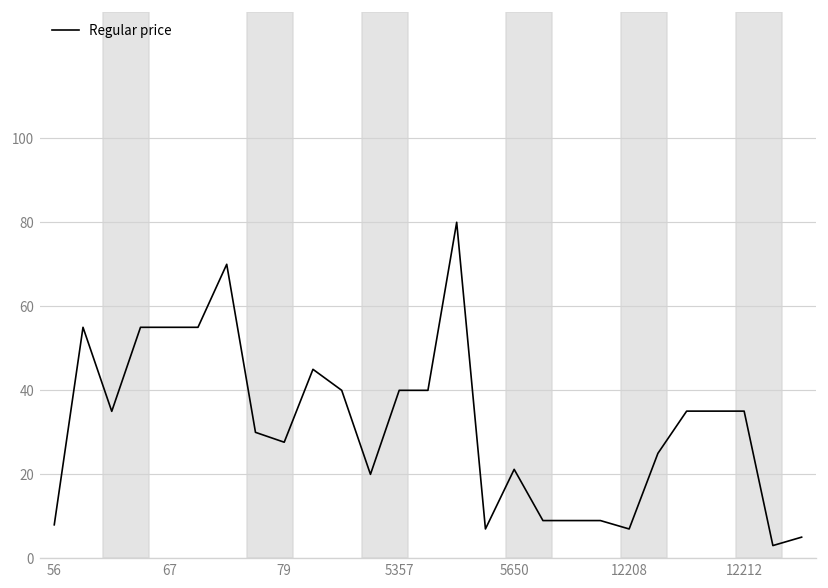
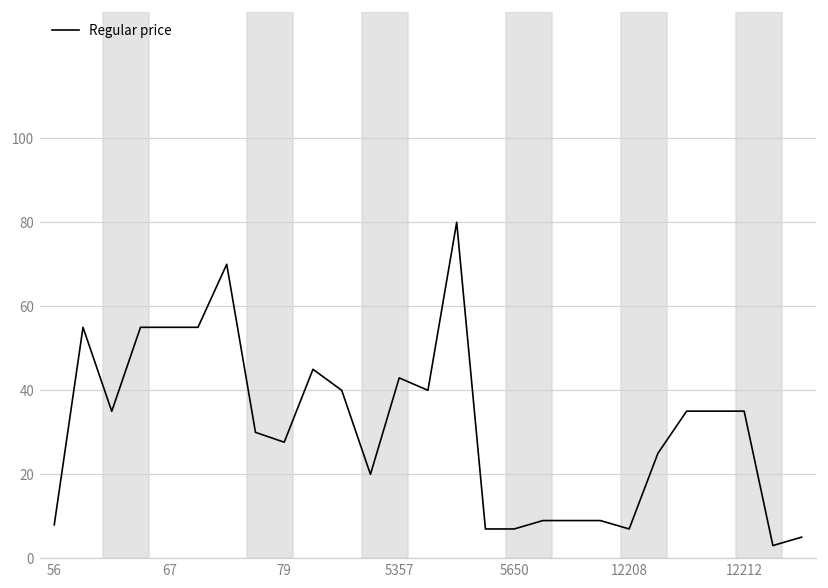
5357: 40 -> 43
5650: 21 -> 7
